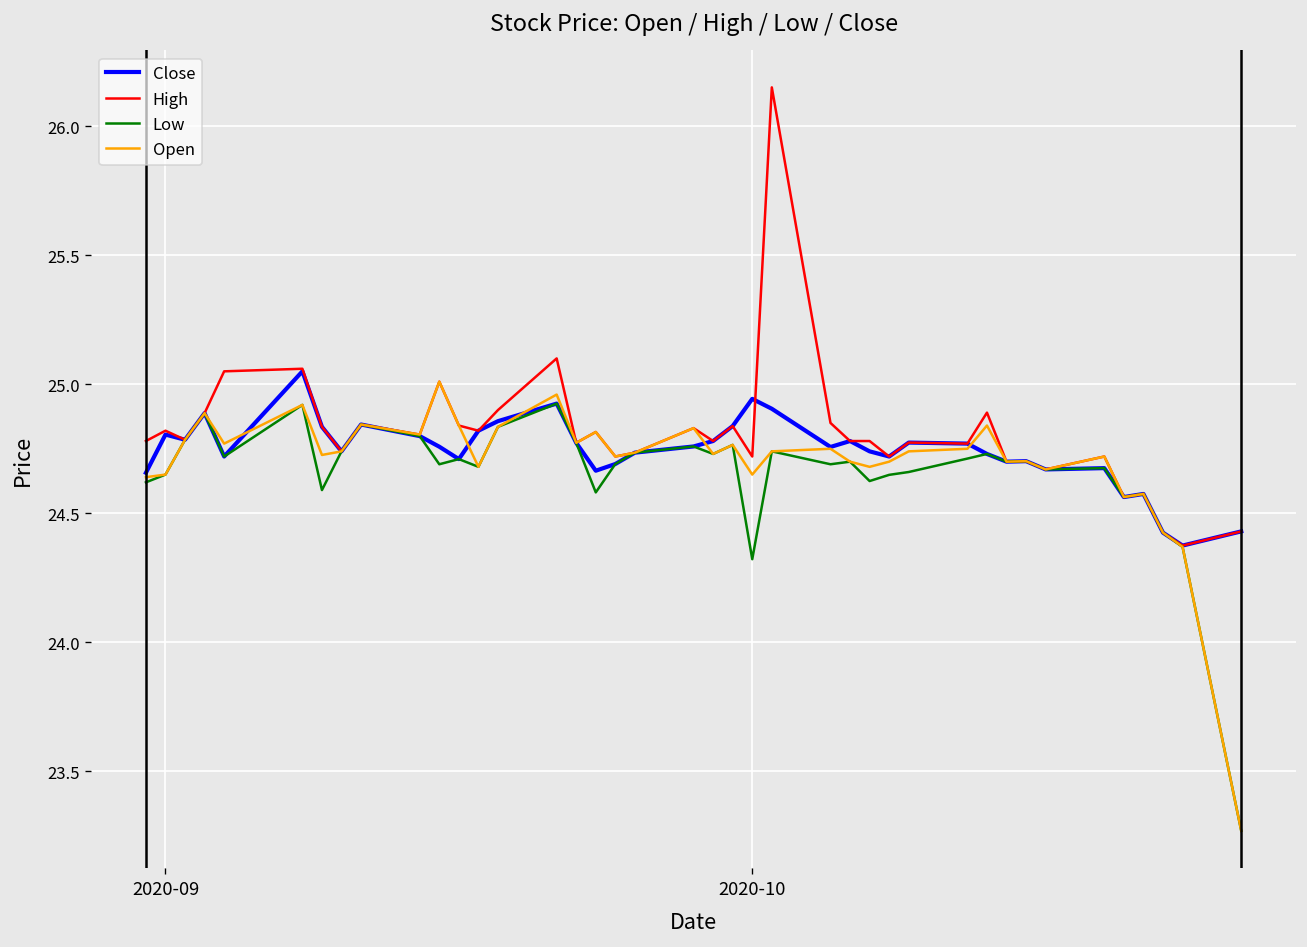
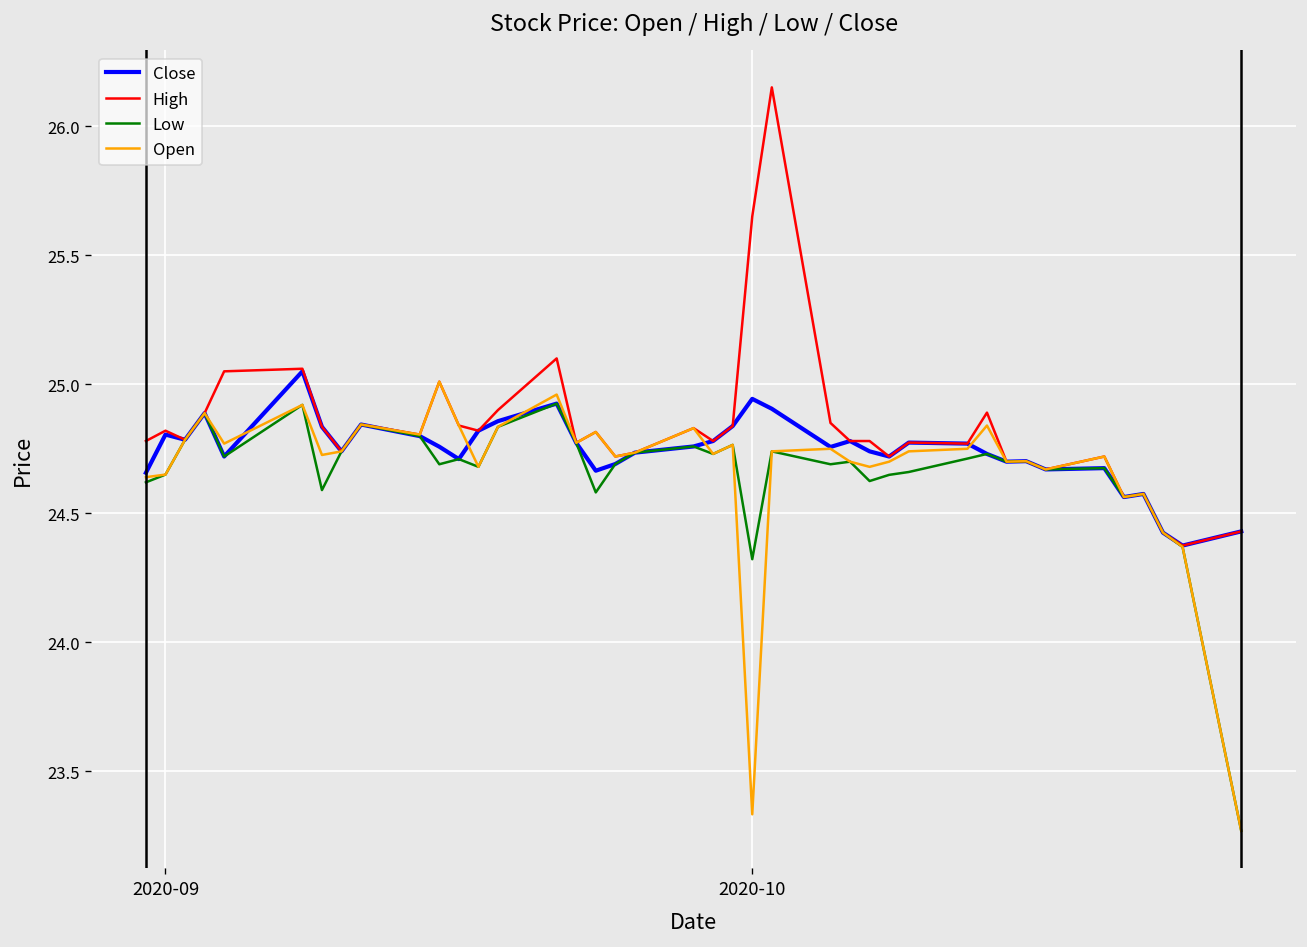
High, 2020-10: 24.72 -> 25.65
Open, 2020-10: 24.65 -> 23.33
